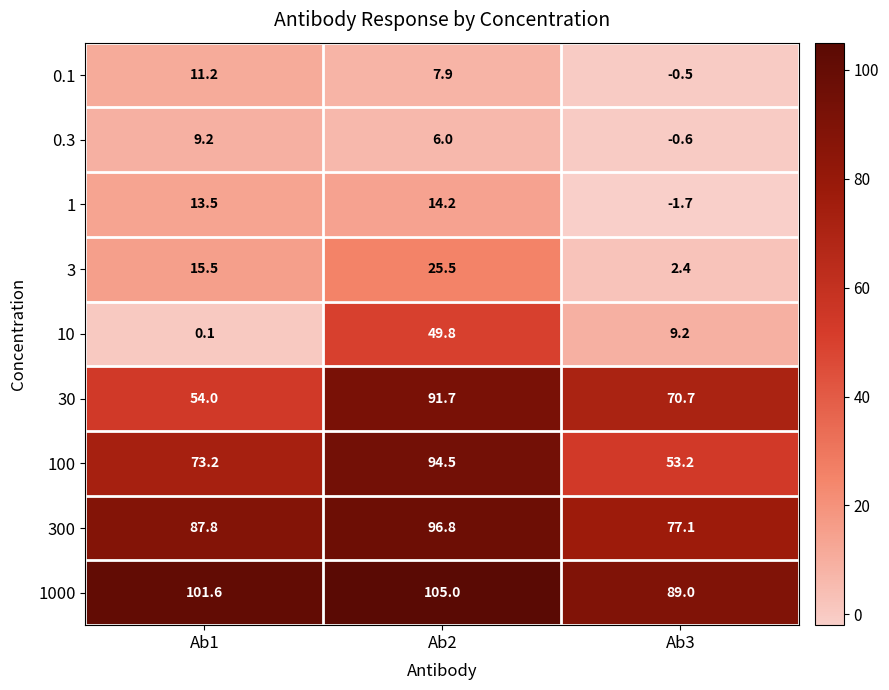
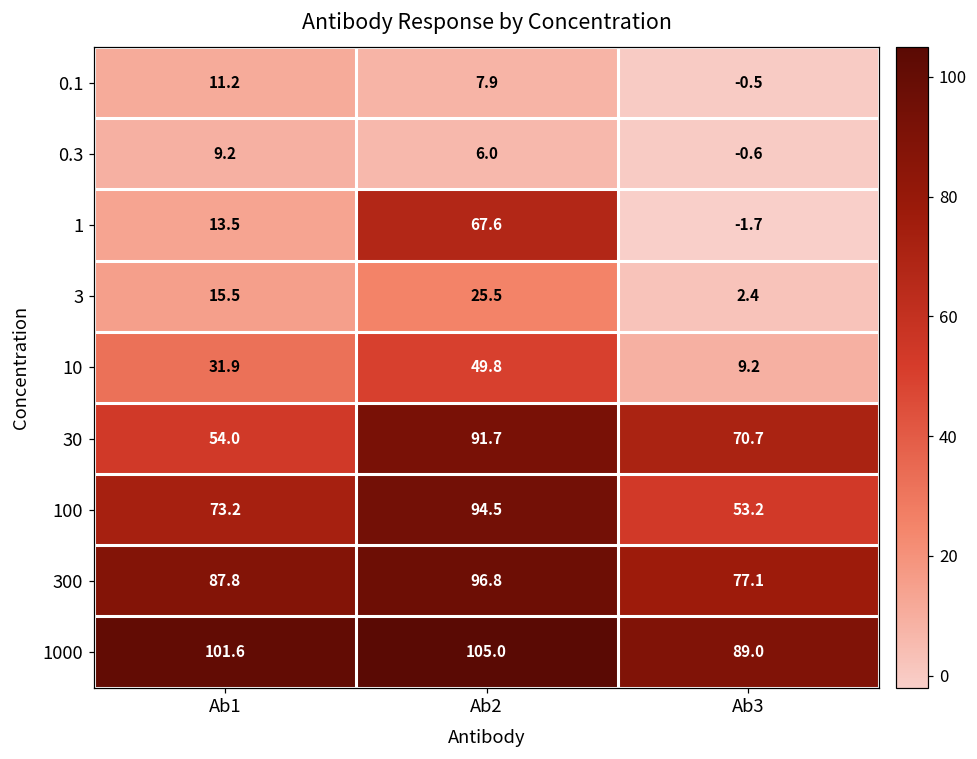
1, Ab2: 14.2 -> 67.6
10, Ab1: 0.1 -> 31.9
